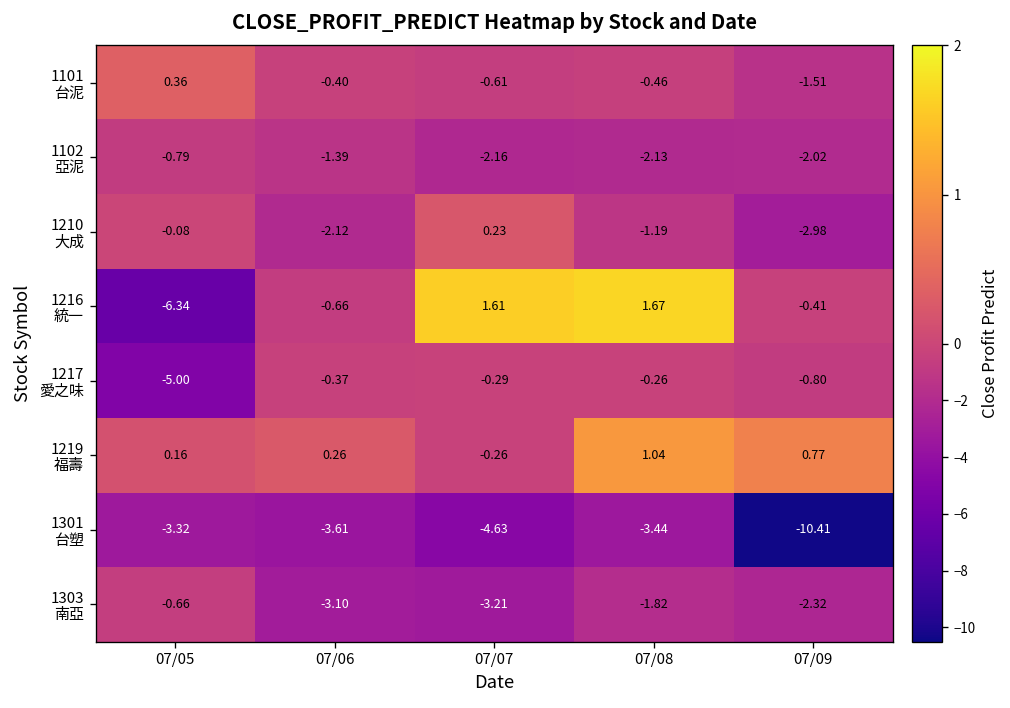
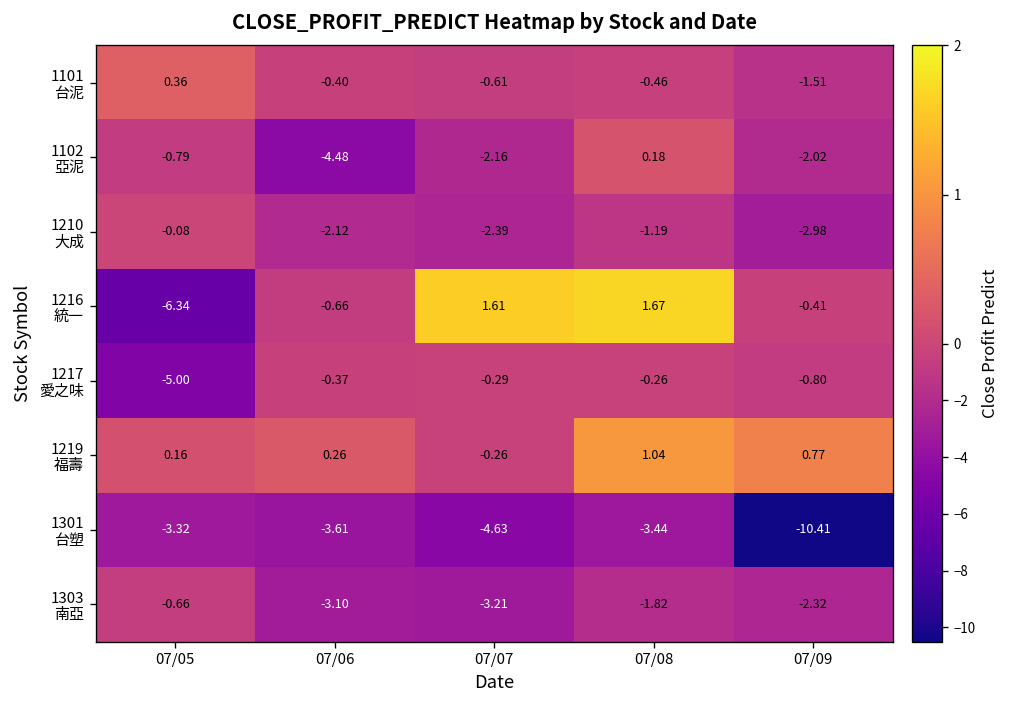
1102 亞泥, 07/06: -1.39 -> -4.48
1102 亞泥, 07/08: -2.13 -> 0.18
1210 大成, 07/07: 0.23 -> -2.39
